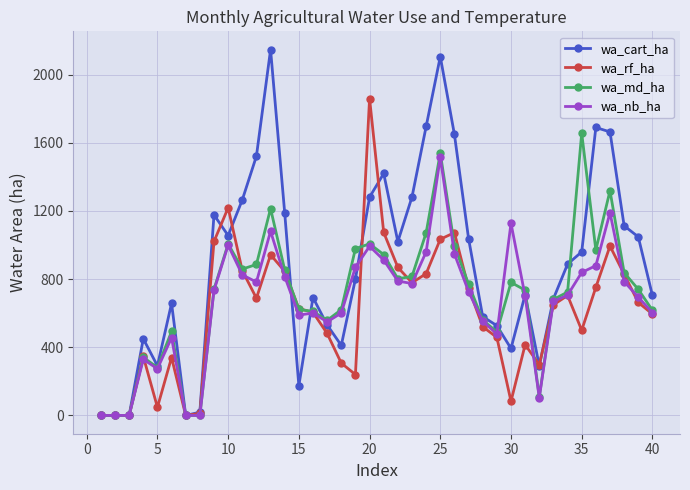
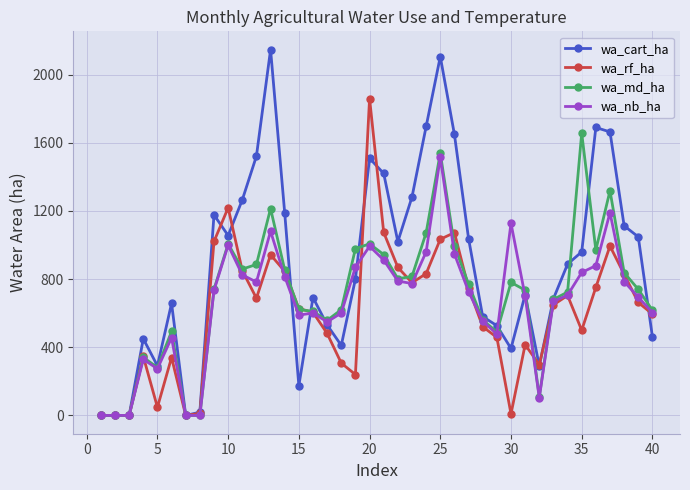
wa_cart_ha, 20: 1280 -> 1510
wa_rf_ha, 30: 80 -> 10
wa_cart_ha, 40: 700 -> 460
